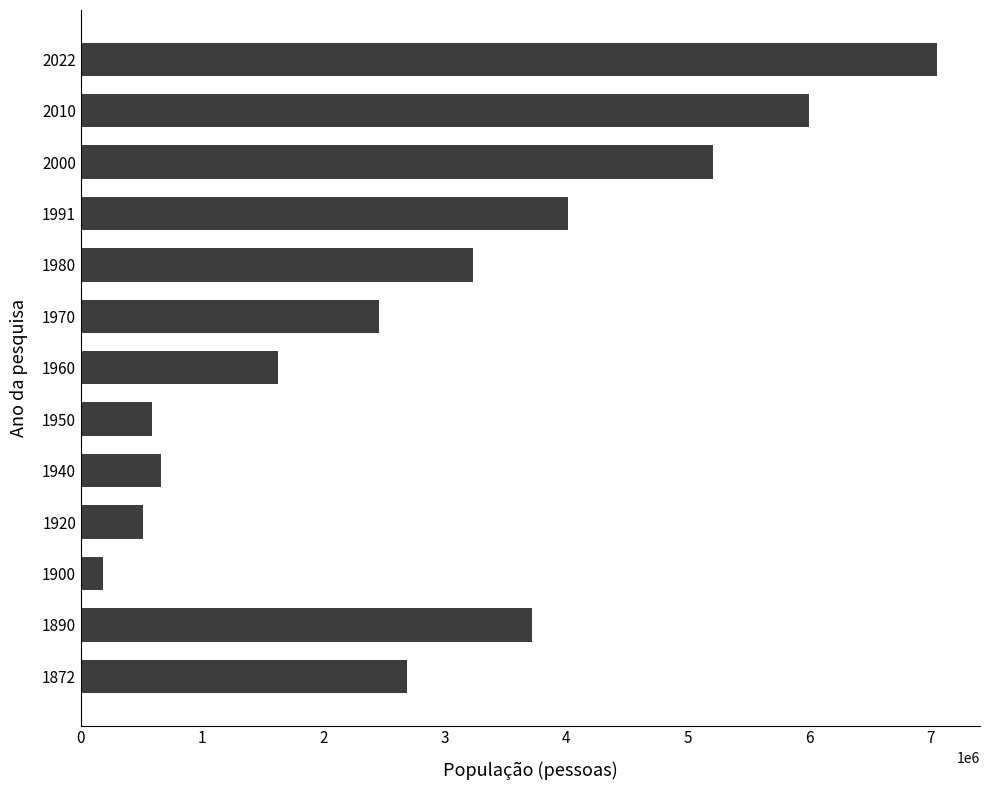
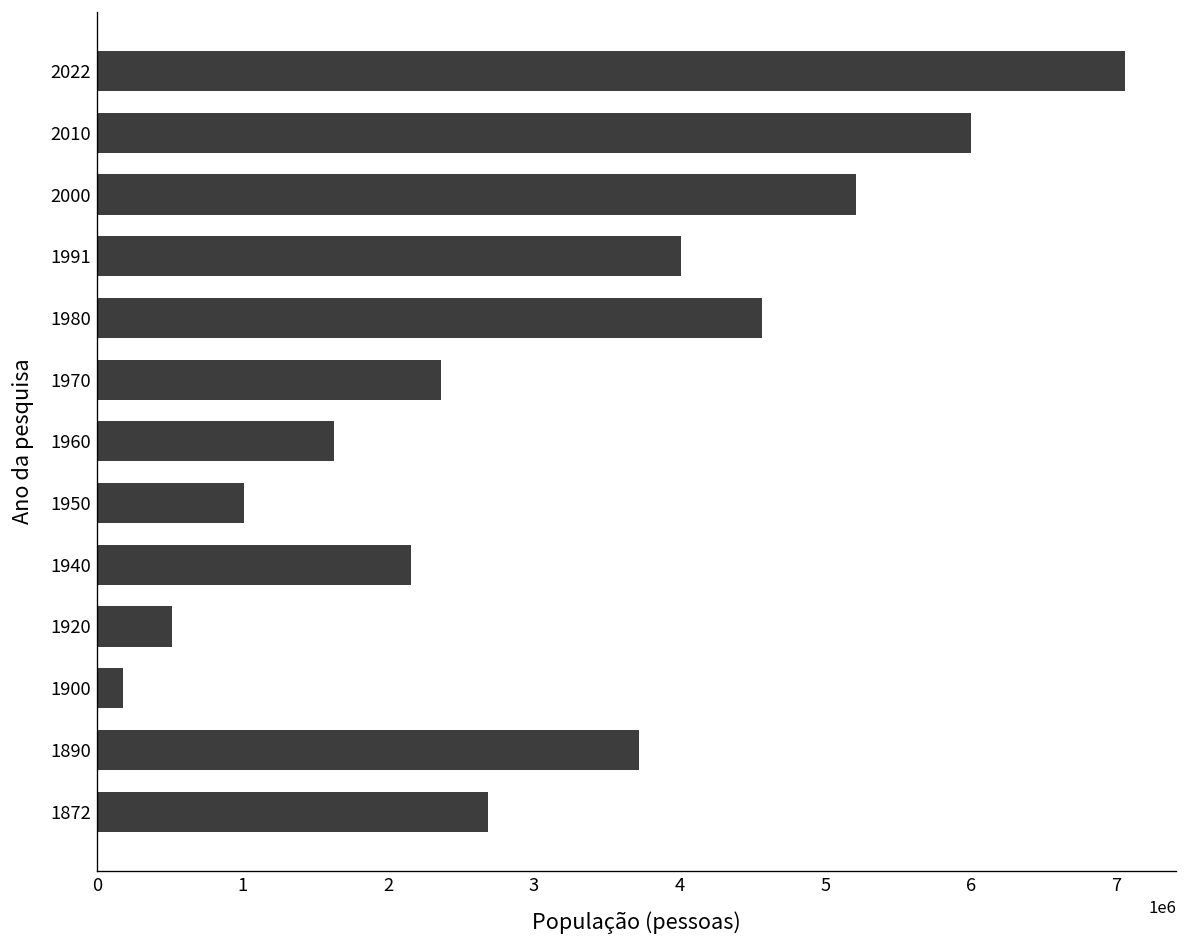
1980: 3230000 -> 4570000
1970: 2460000 -> 2360000
1950: 580000 -> 1010000
1940: 660000 -> 2150000
